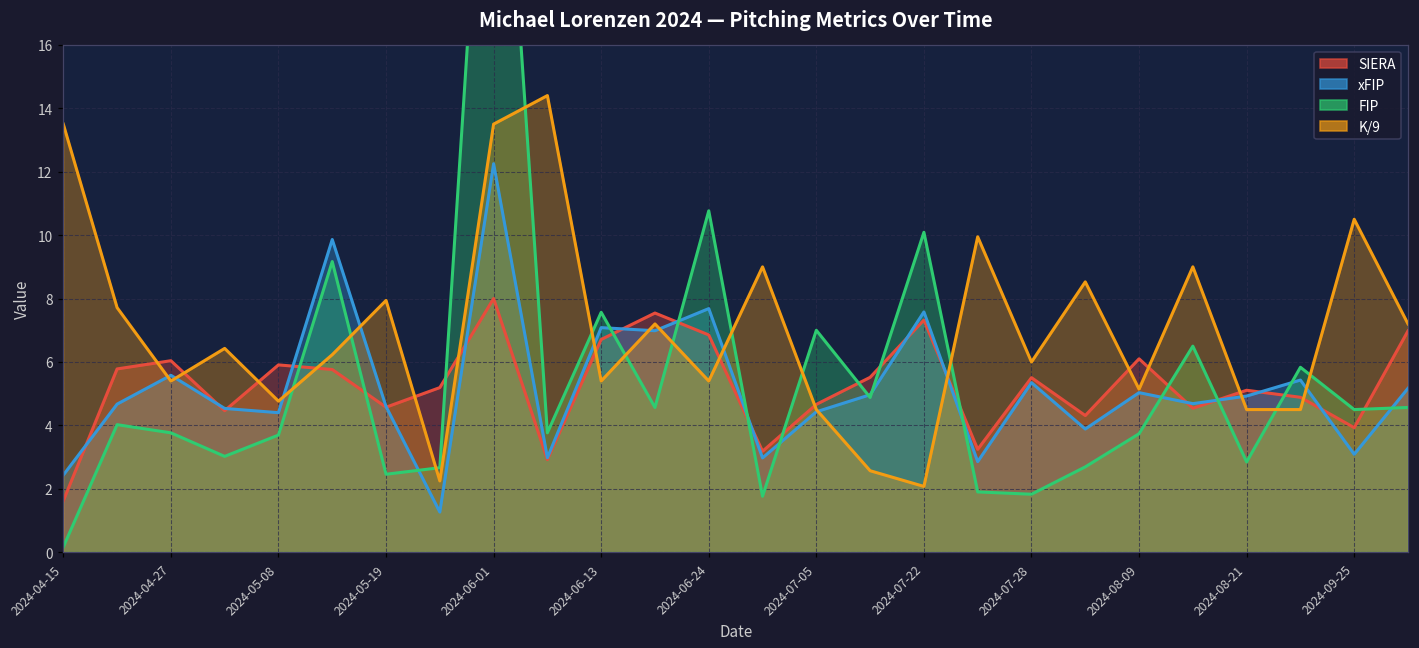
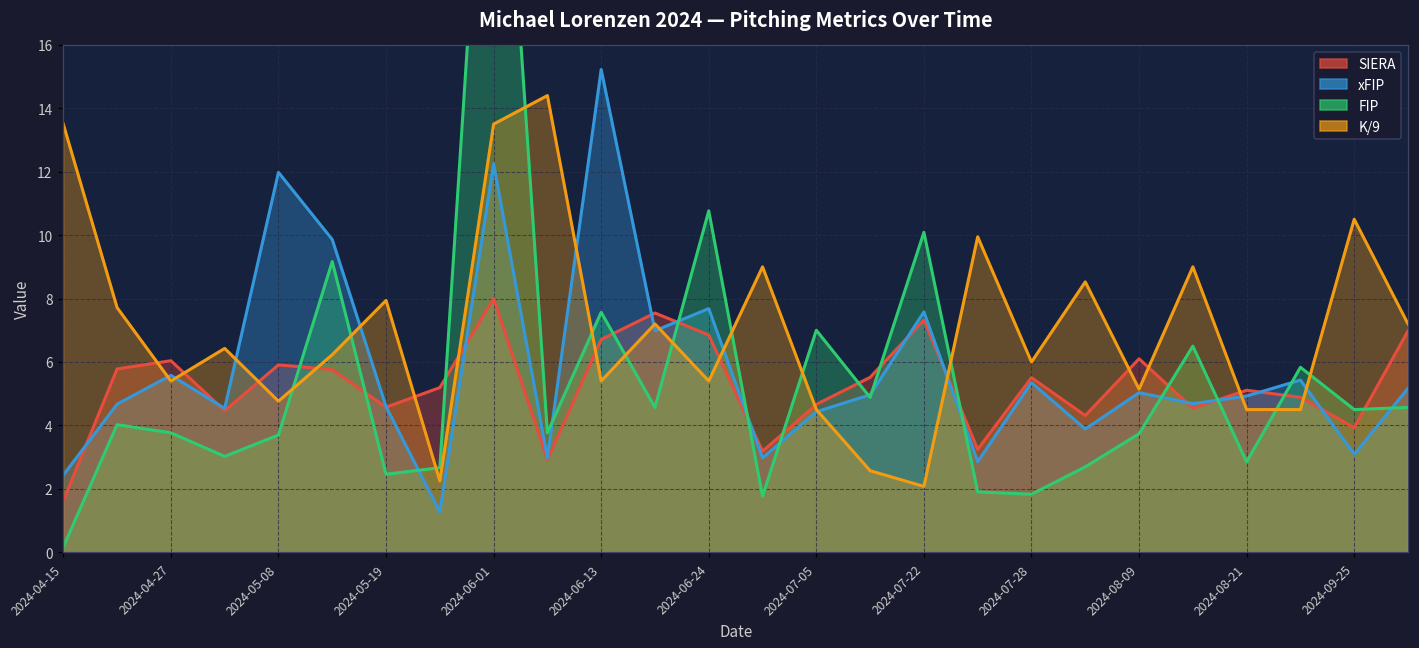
xFIP, 2024-05-08: 4.4 -> 12.0
xFIP, 2024-06-13: 7.1 -> 15.2
